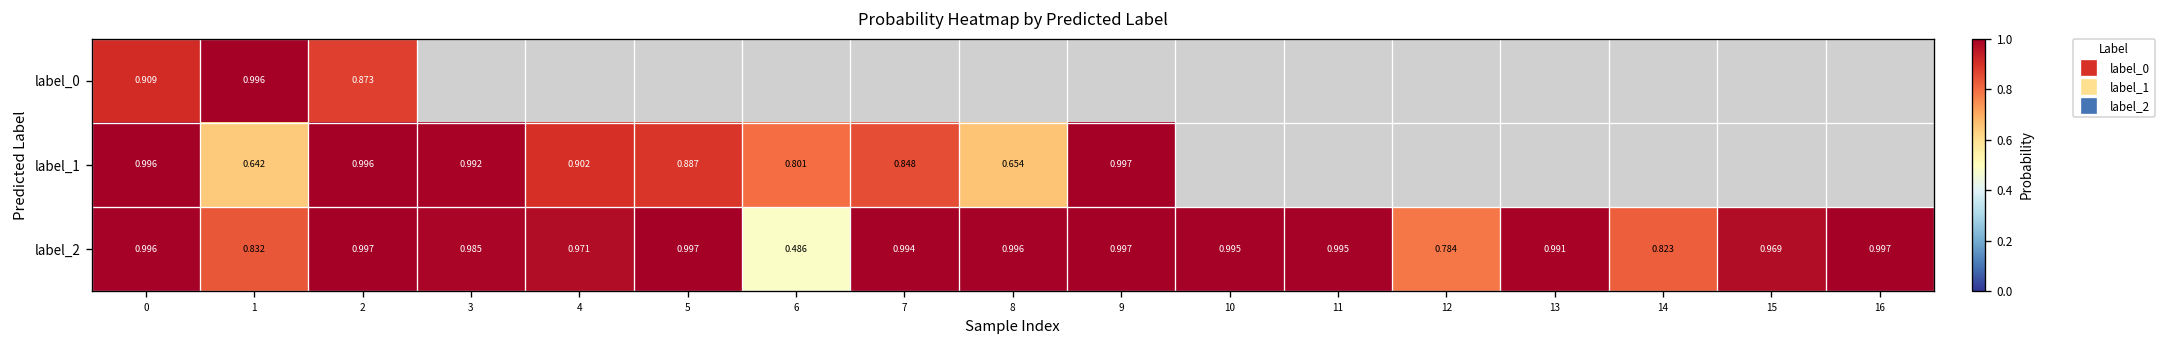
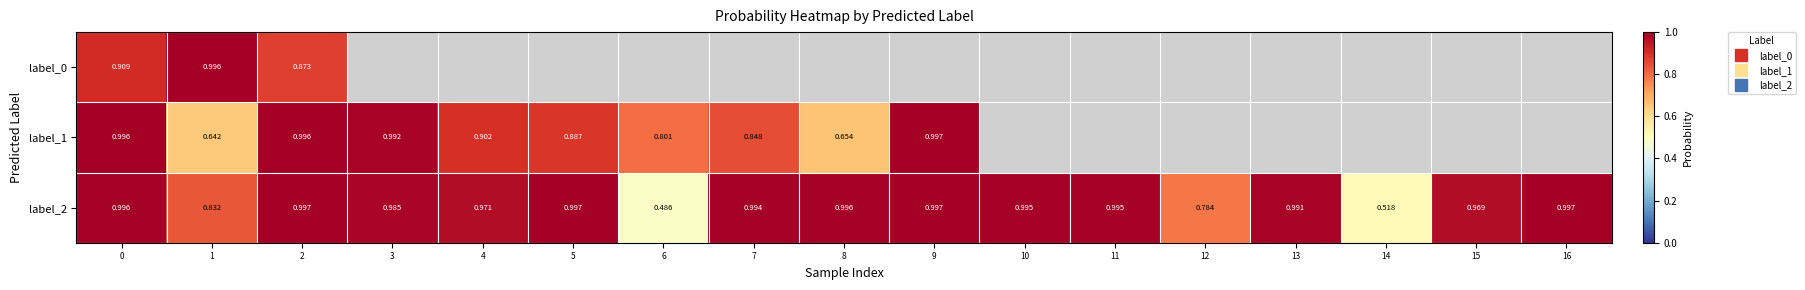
label_2, 14: 0.823 -> 0.518
